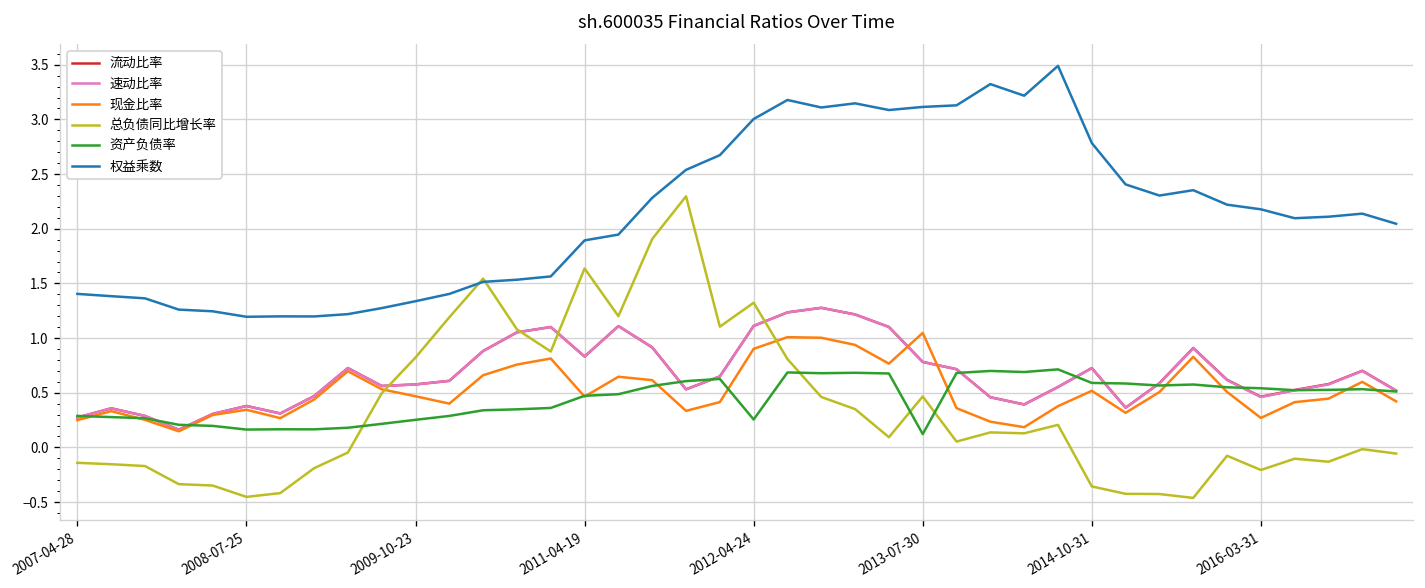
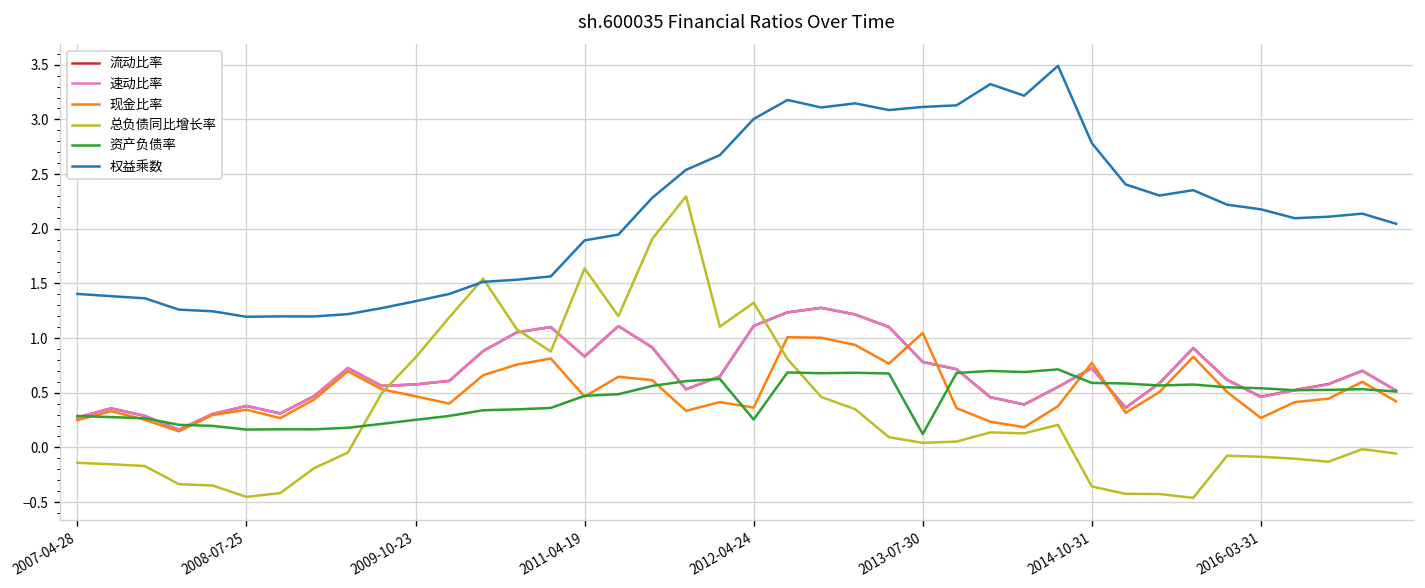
现金比率, 2012-04-24: 0.9 -> 0.4
总负债同比增长率, 2013-07-30: 0.5 -> 0.0
现金比率, 2014-10-31: 0.5 -> 0.8
总负债同比增长率, 2016-03-31: -0.2 -> -0.1
